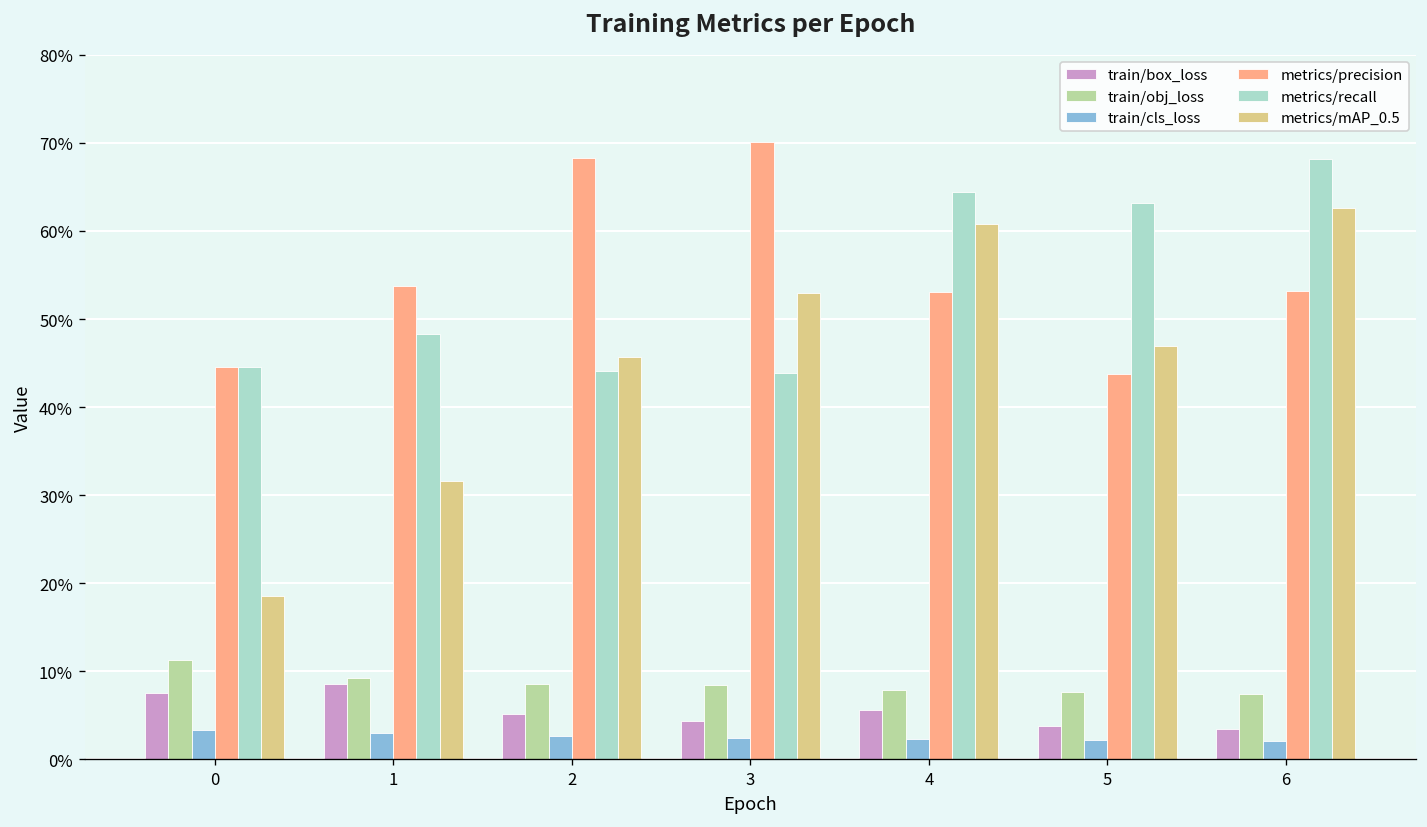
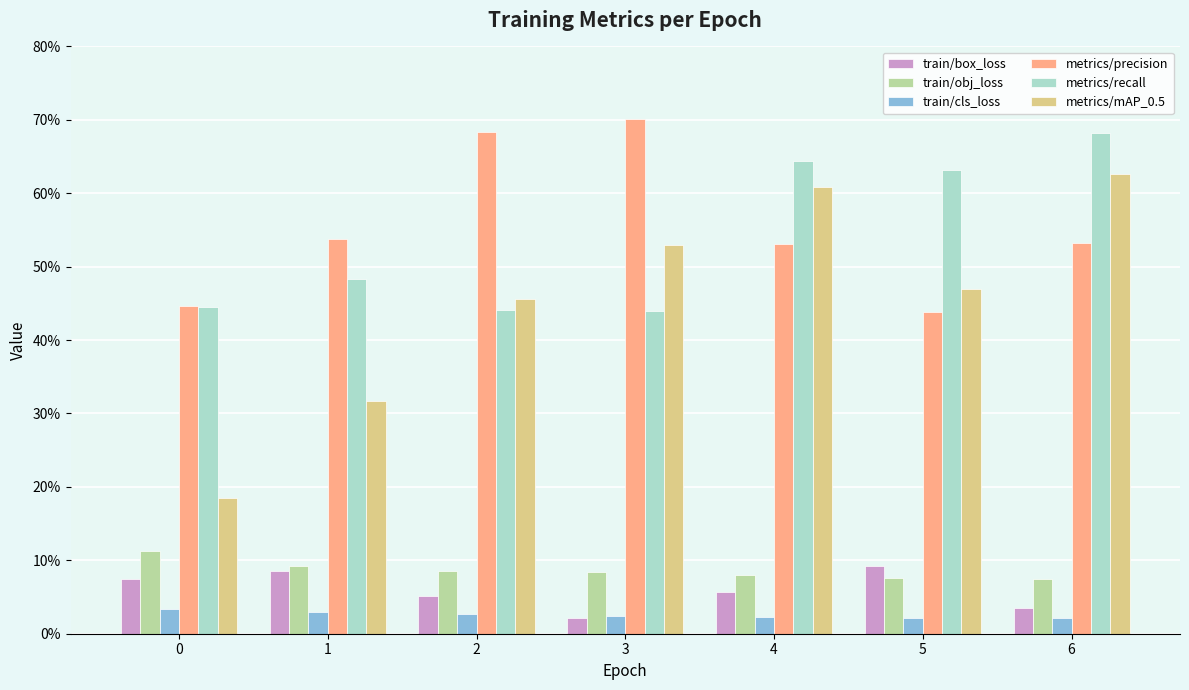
train/box_loss, 3: 4% -> 2%
train/box_loss, 5: 4% -> 9%
